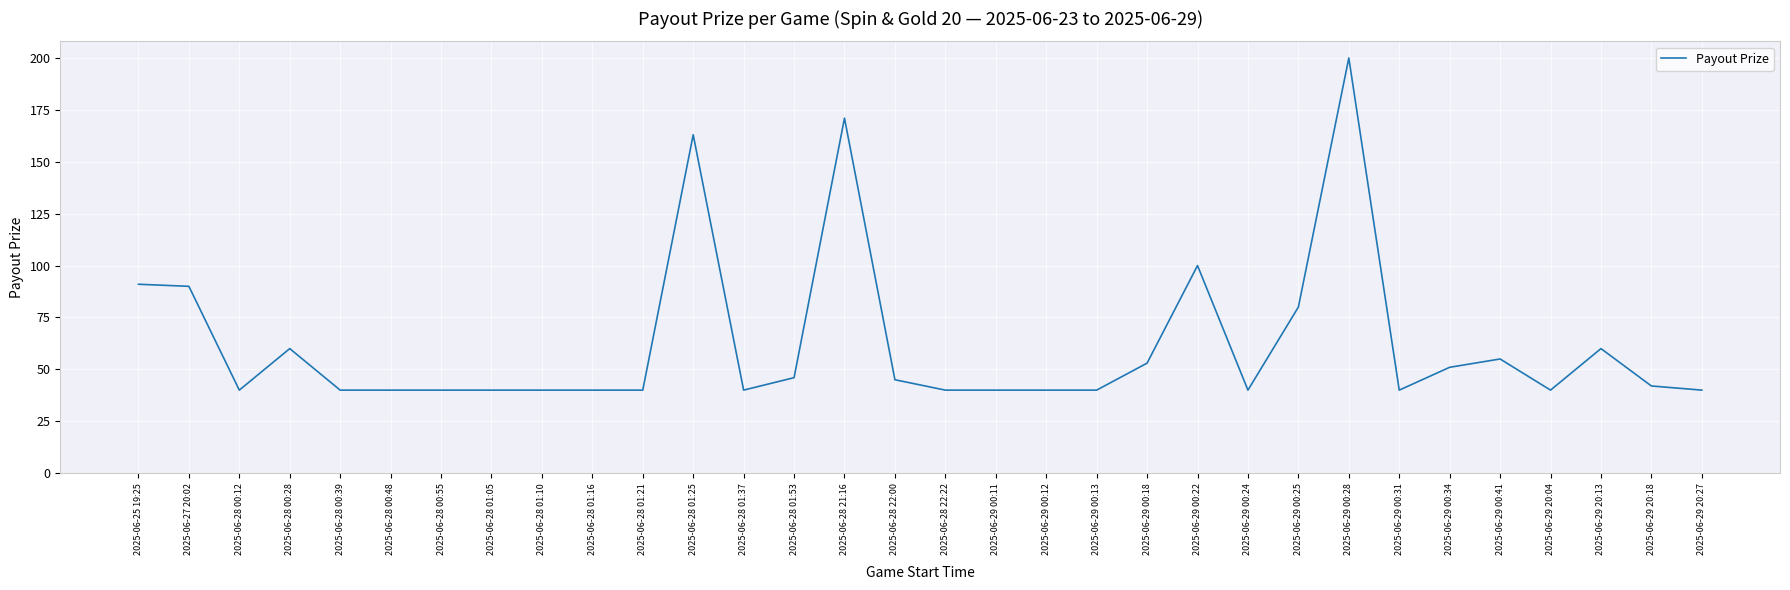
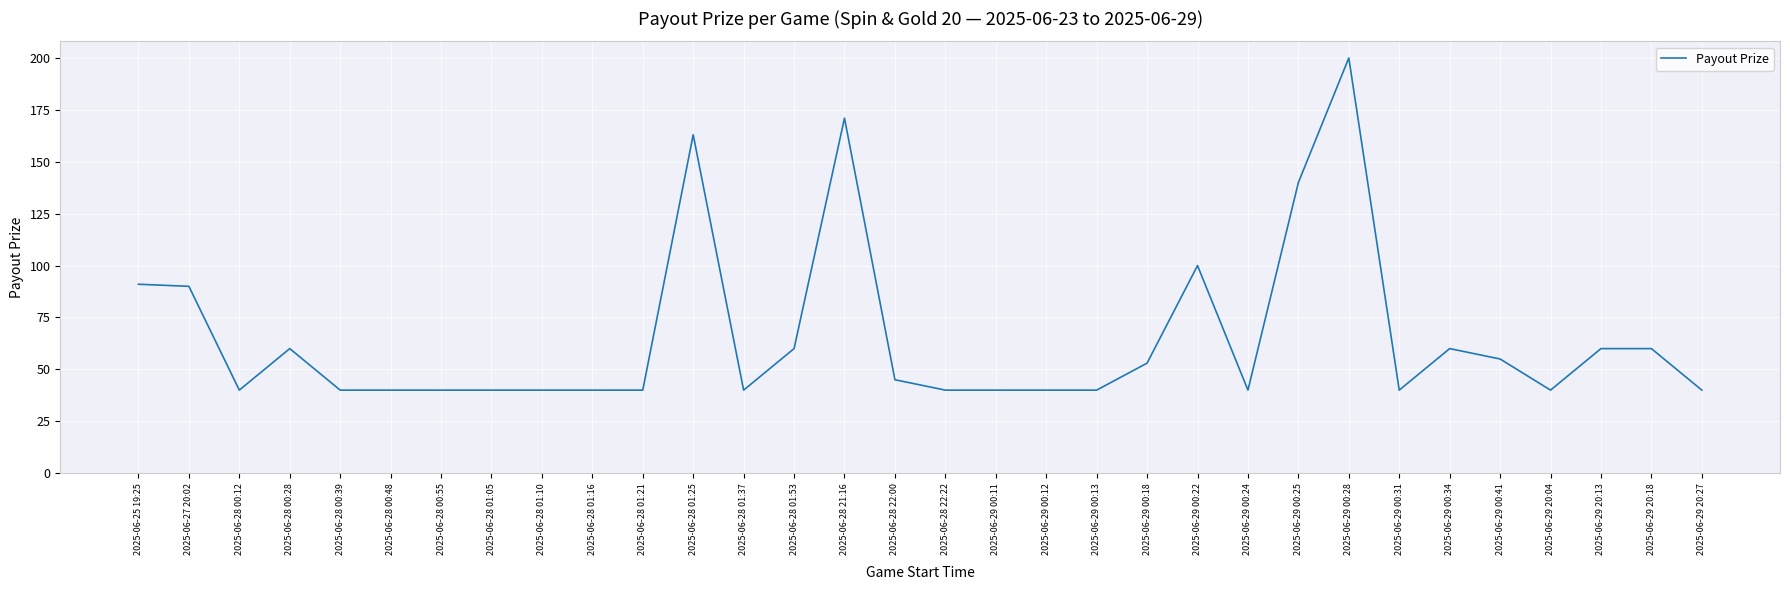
2025-06-28 01:53: 46 -> 60
2025-06-29 00:25: 80 -> 140
2025-06-29 00:34: 51 -> 60
2025-06-29 20:18: 42 -> 60
